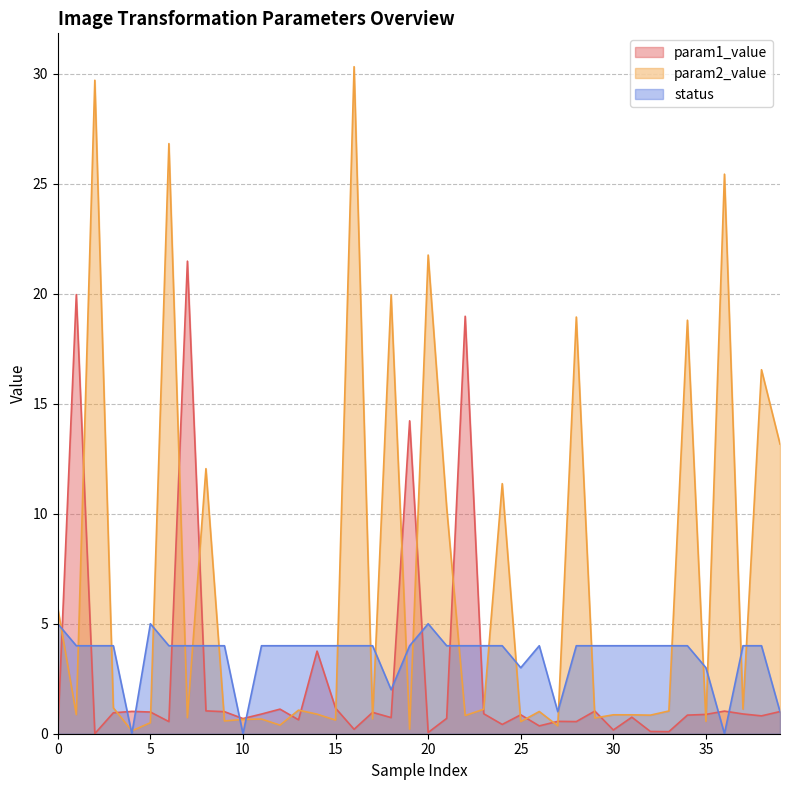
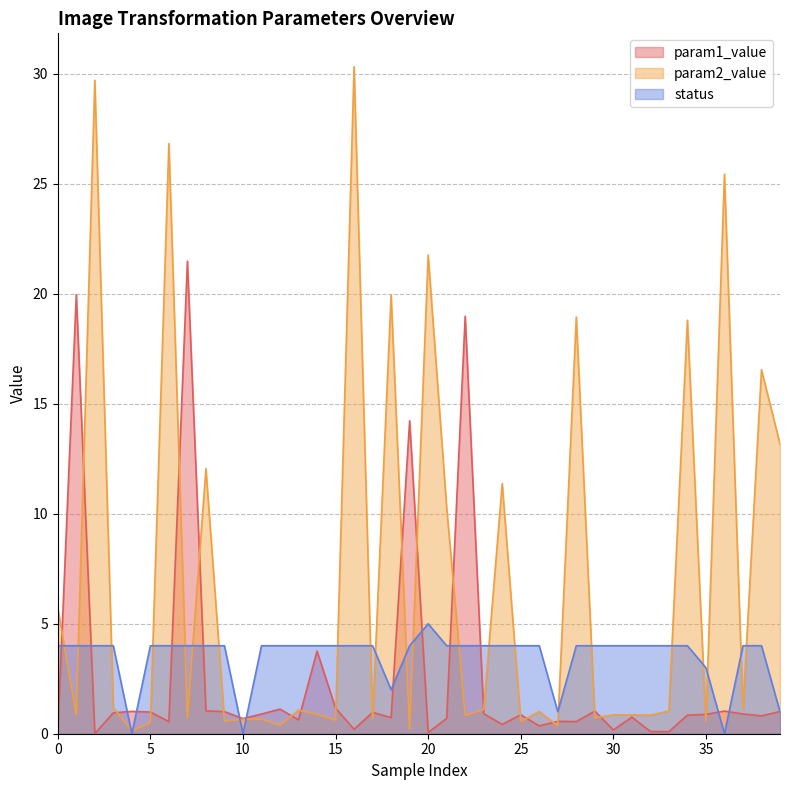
status, 0: 5 -> 4
status, 5: 5 -> 4
status, 25: 3 -> 4
